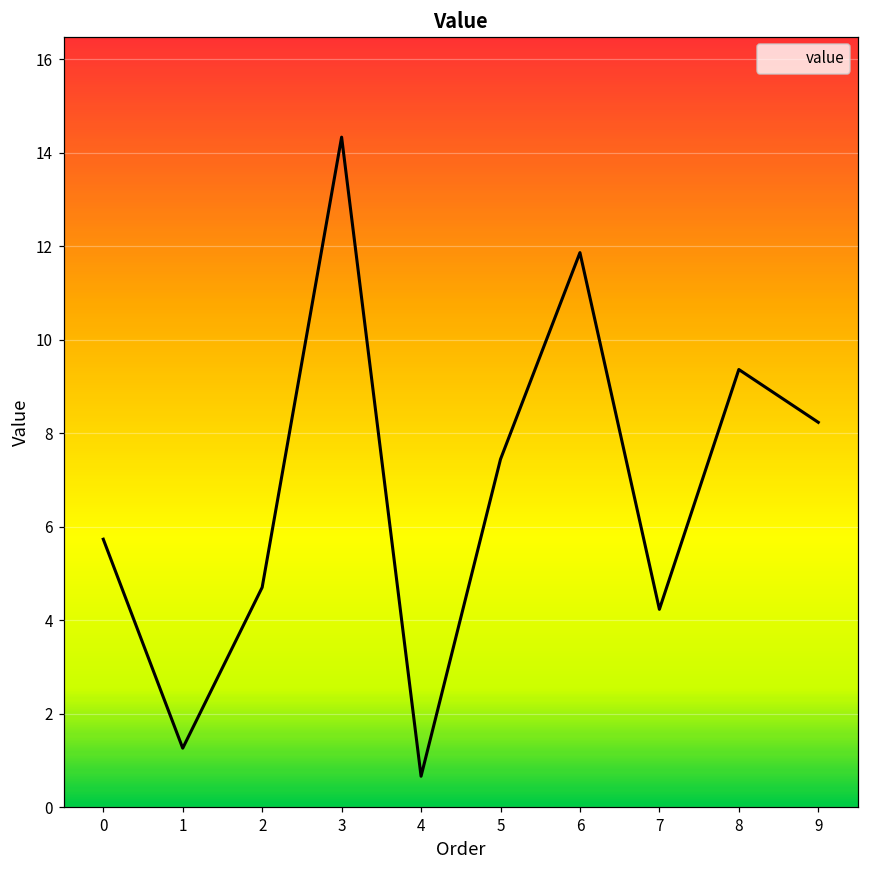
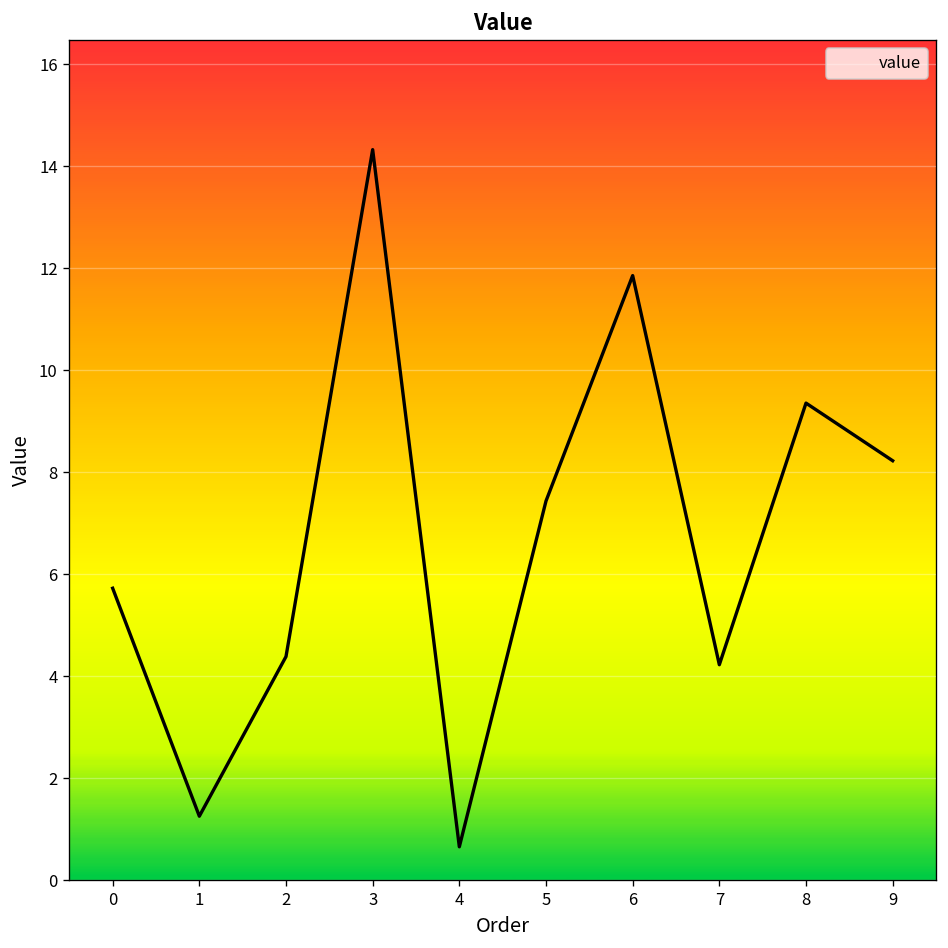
2: 4.7 -> 4.4
